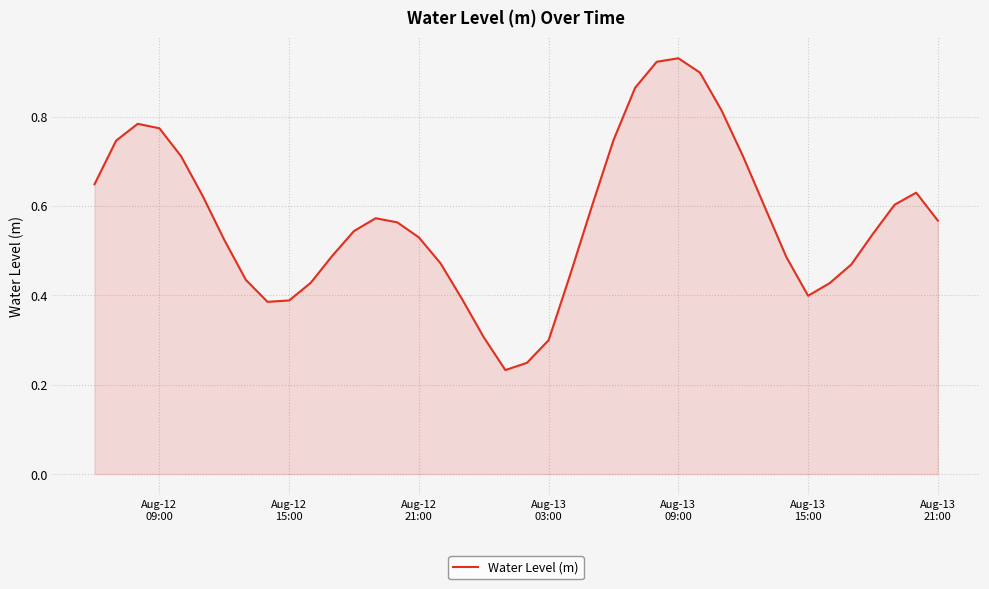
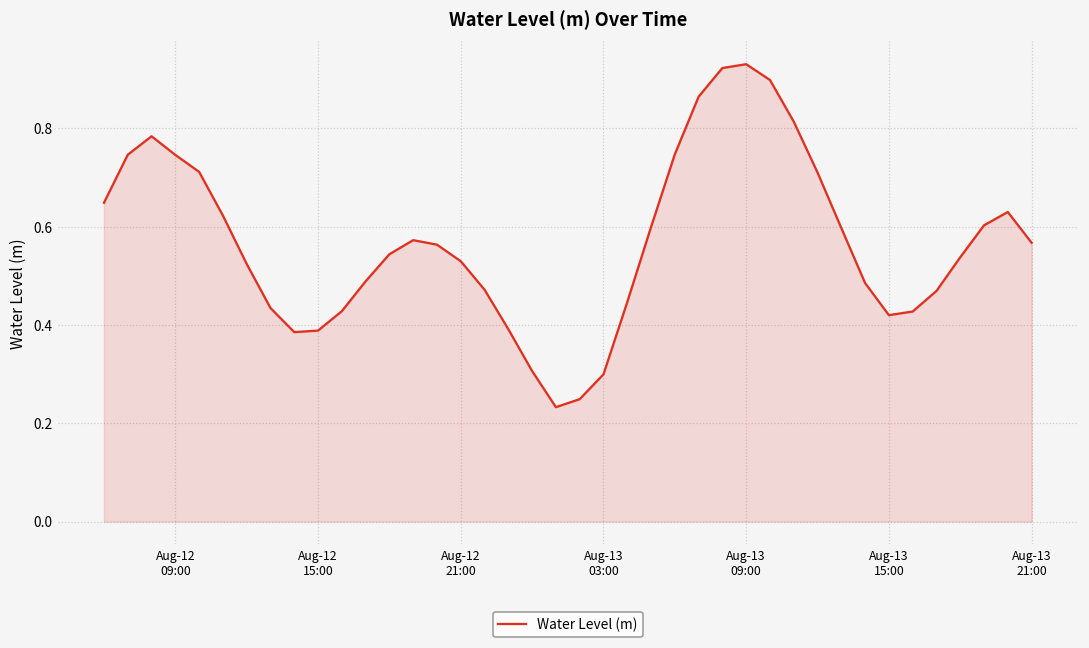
Aug-12 09:00: 0.77 -> 0.75
Aug-13 15:00: 0.40 -> 0.42
